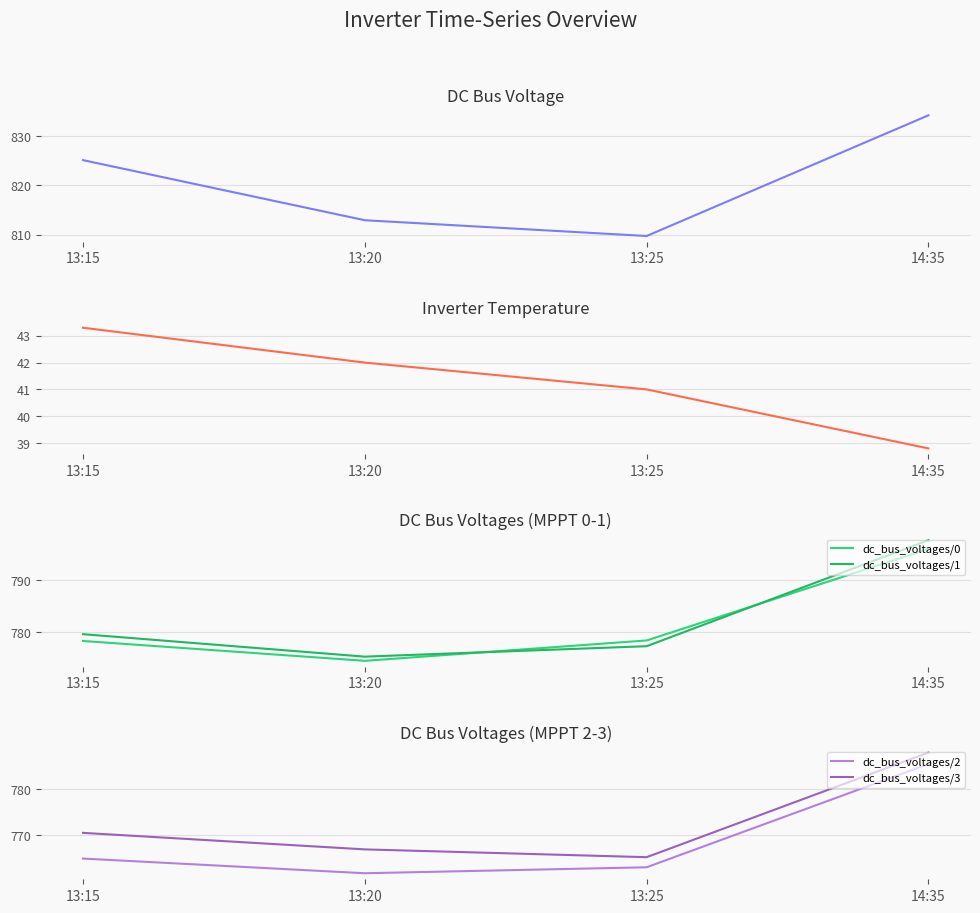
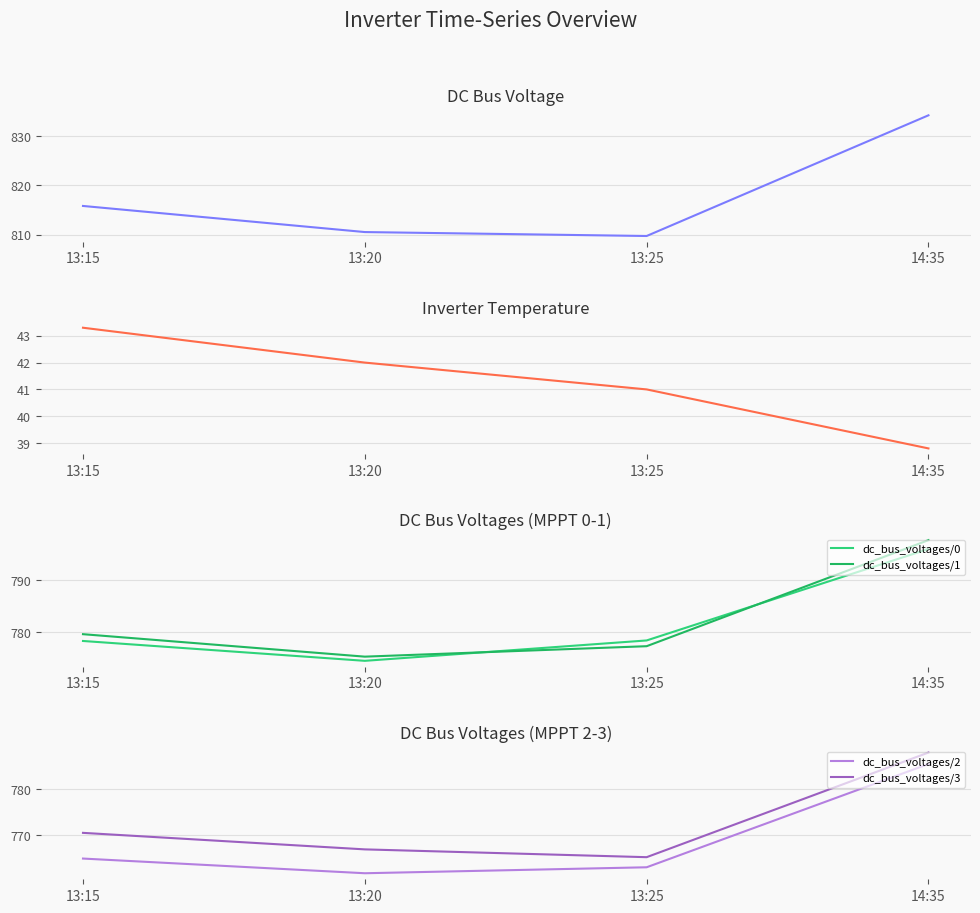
DC Bus Voltage, 13:15: 825 -> 816
DC Bus Voltage, 13:20: 813 -> 811
